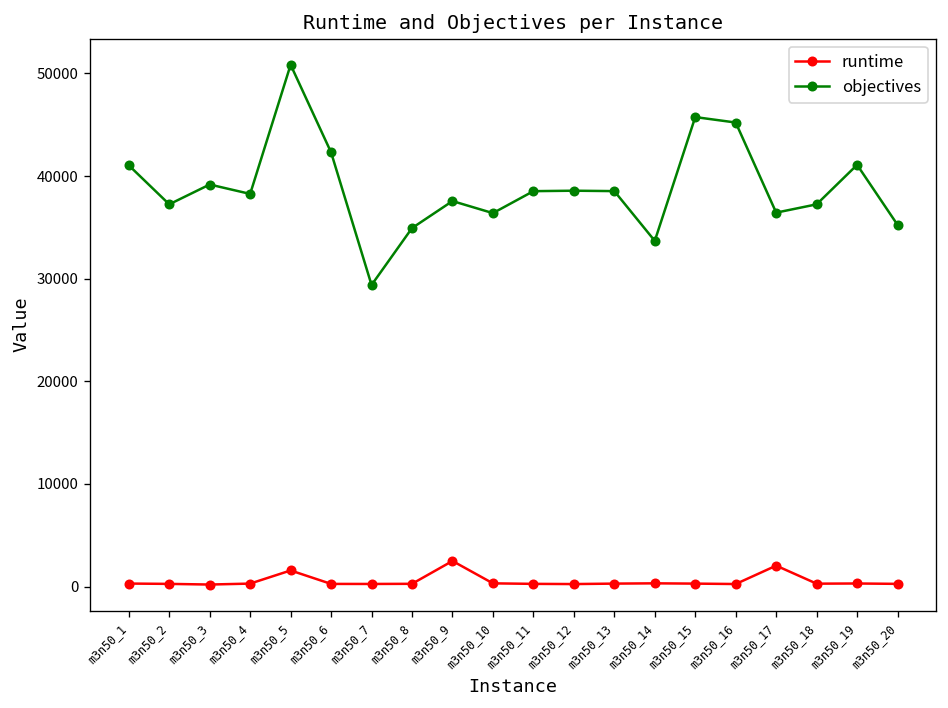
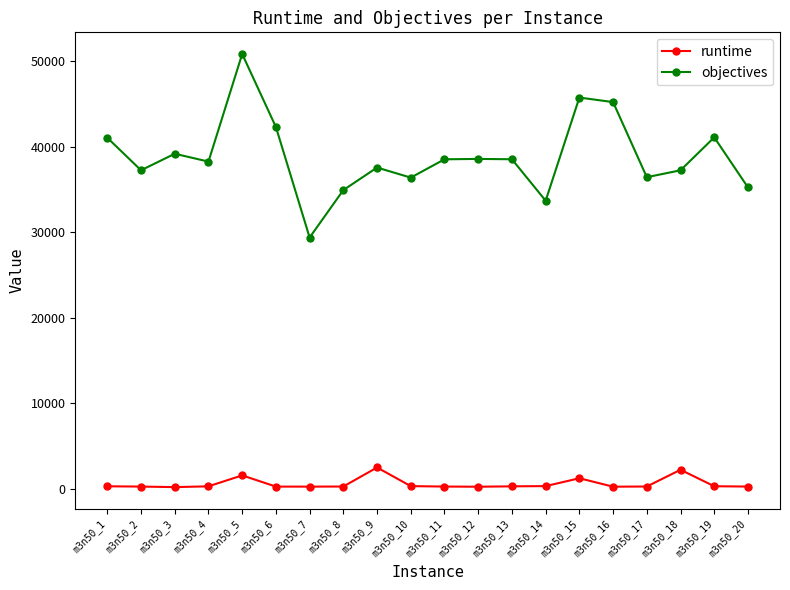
runtime, m3n50_15: 0 -> 1000
runtime, m3n50_17: 2000 -> 0
runtime, m3n50_18: 0 -> 2000
